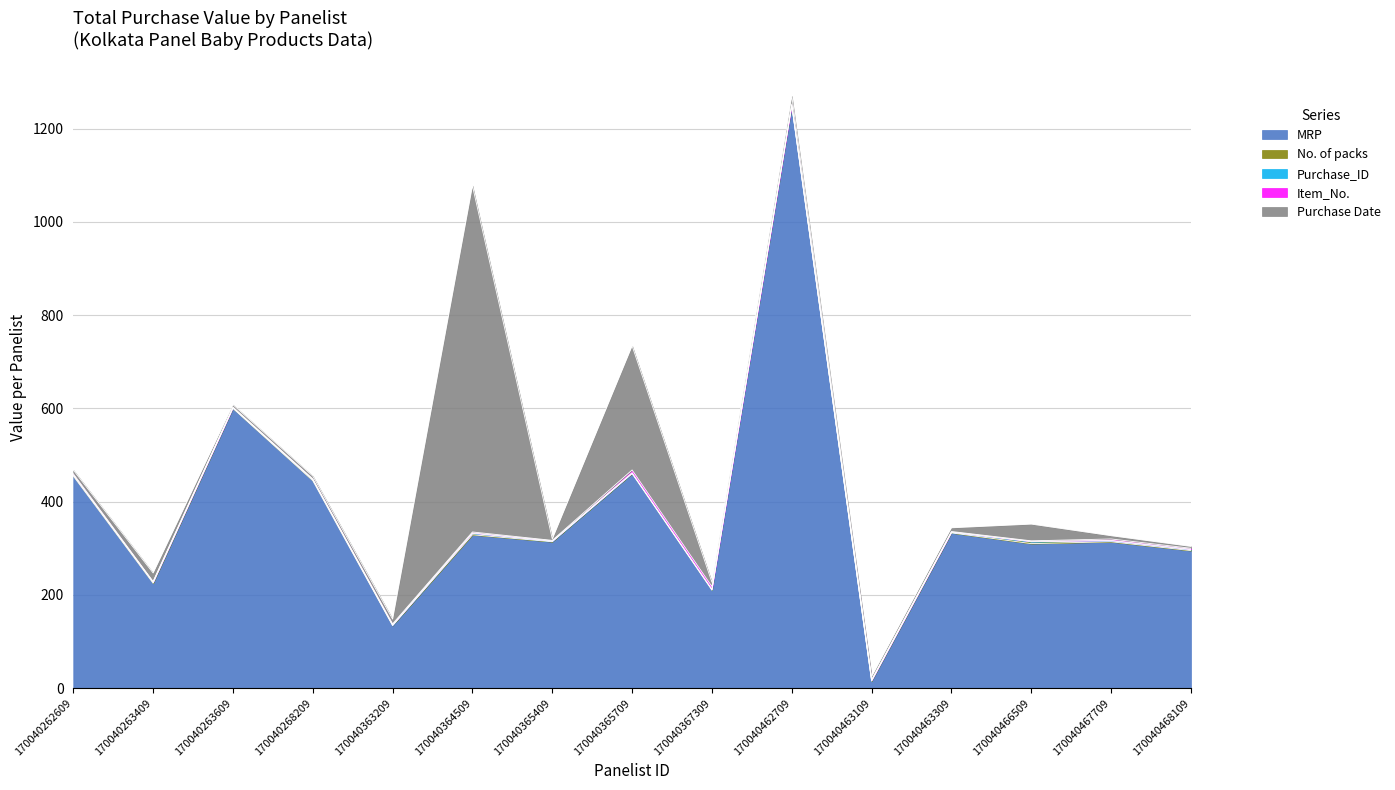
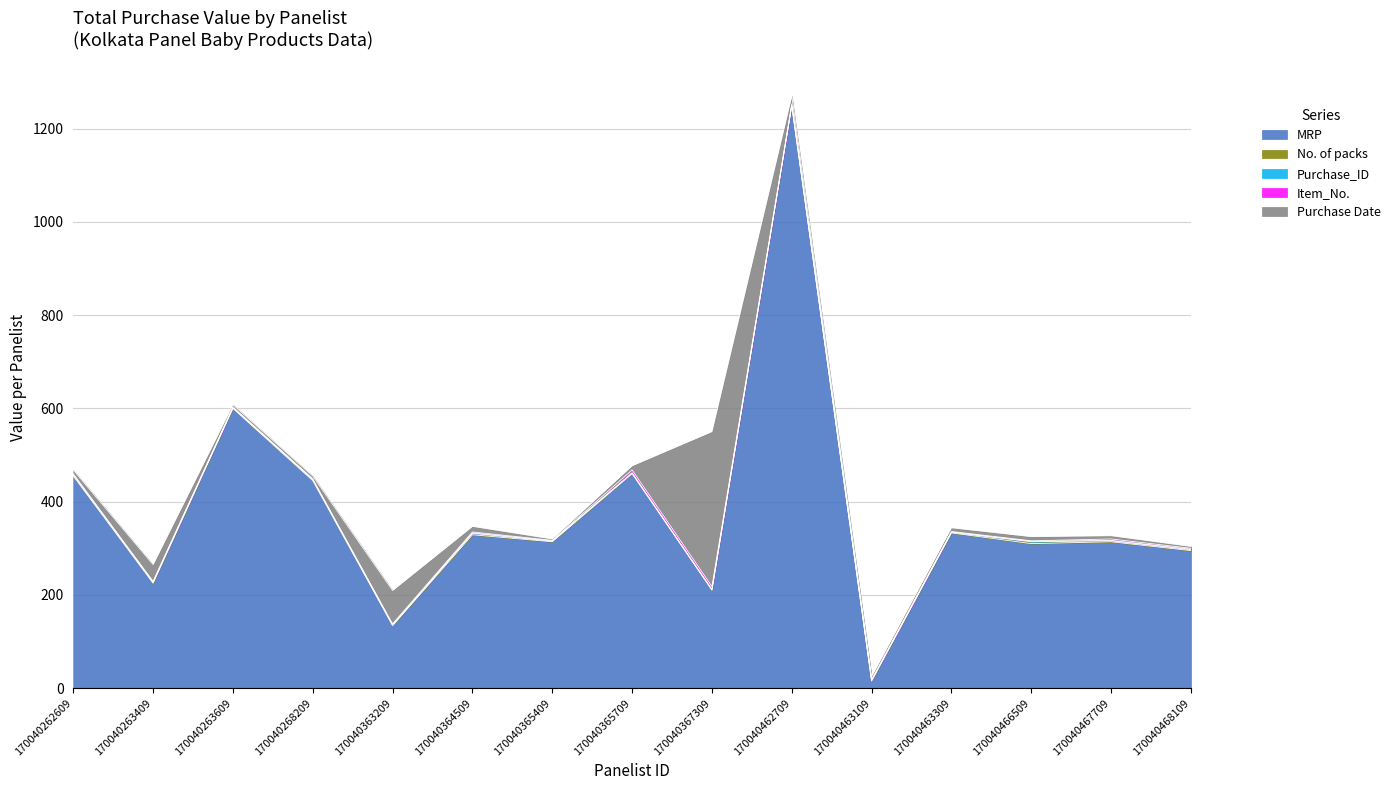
Purchase Date, 170040263409: 20 -> 40
Purchase Date, 170040363209: 10 -> 70
Purchase Date, 170040364509: 740 -> 10
Purchase Date, 170040365709: 270 -> 10
Purchase Date, 170040367309: 10 -> 330
Purchase Date, 170040466509: 40 -> 10
